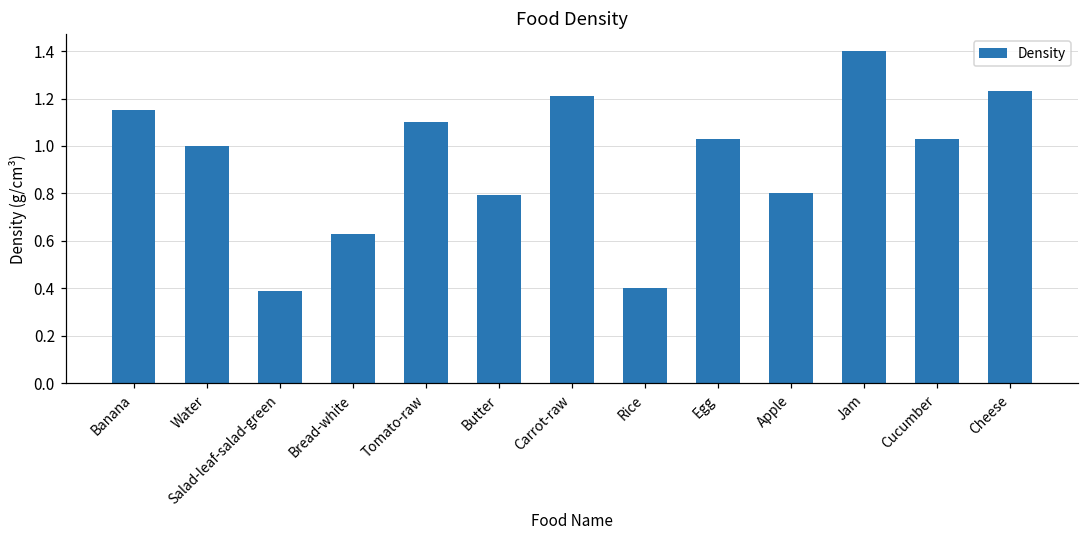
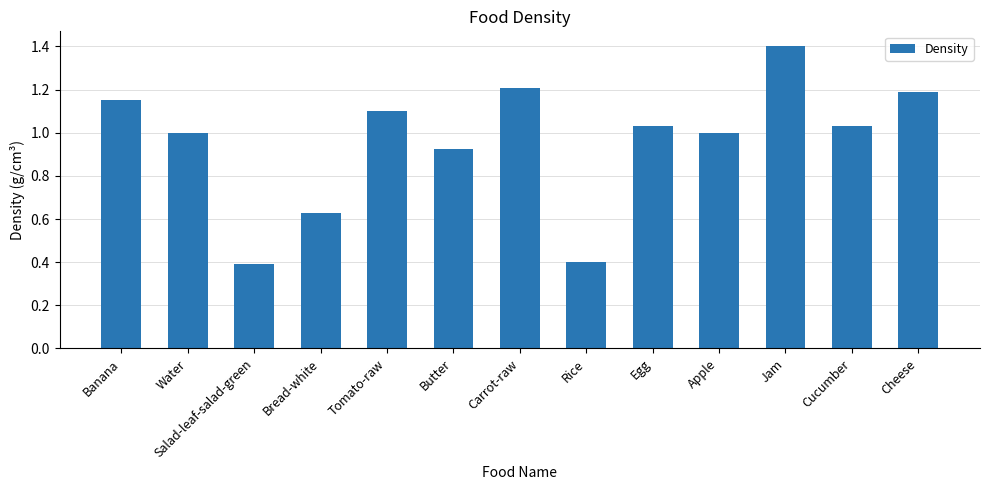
Butter: 0.79 -> 0.93
Apple: 0.8 -> 1.0
Cheese: 1.23 -> 1.19
